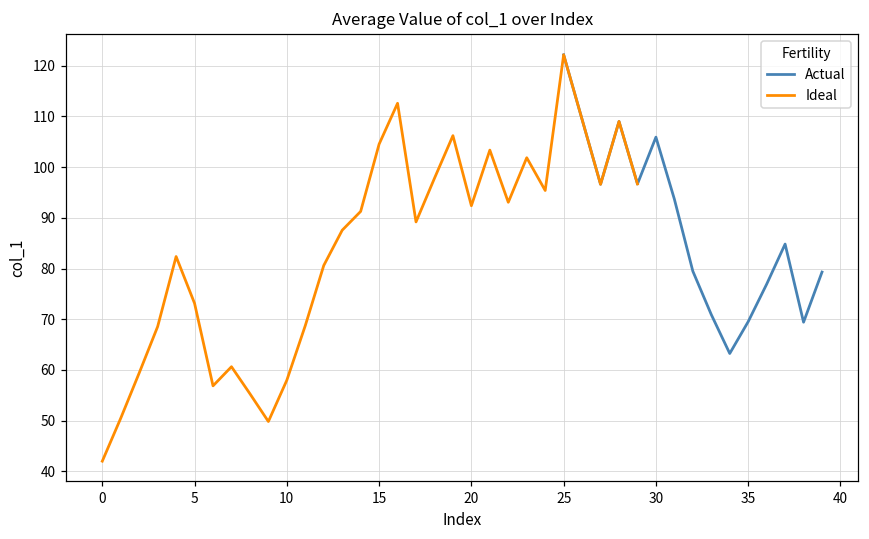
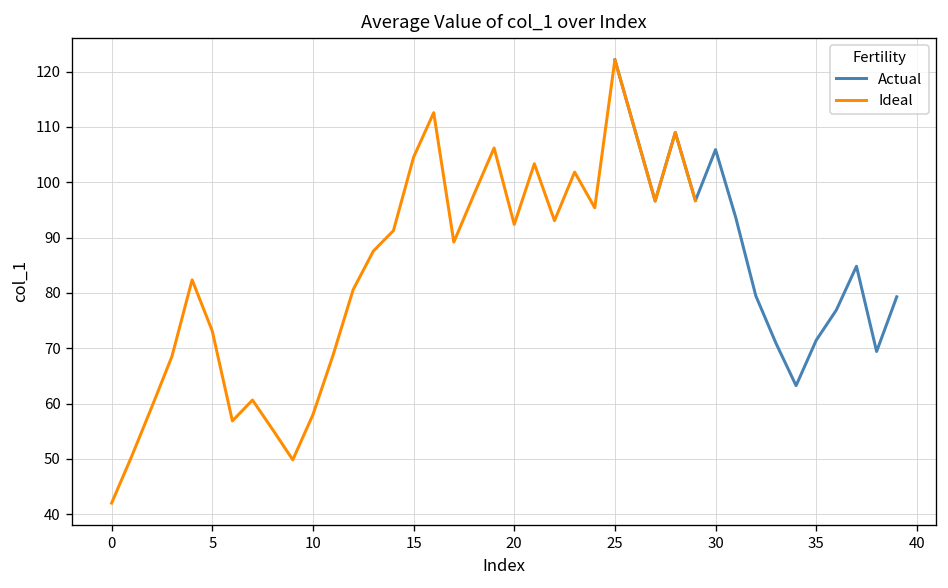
Actual, 35: 70 -> 71
